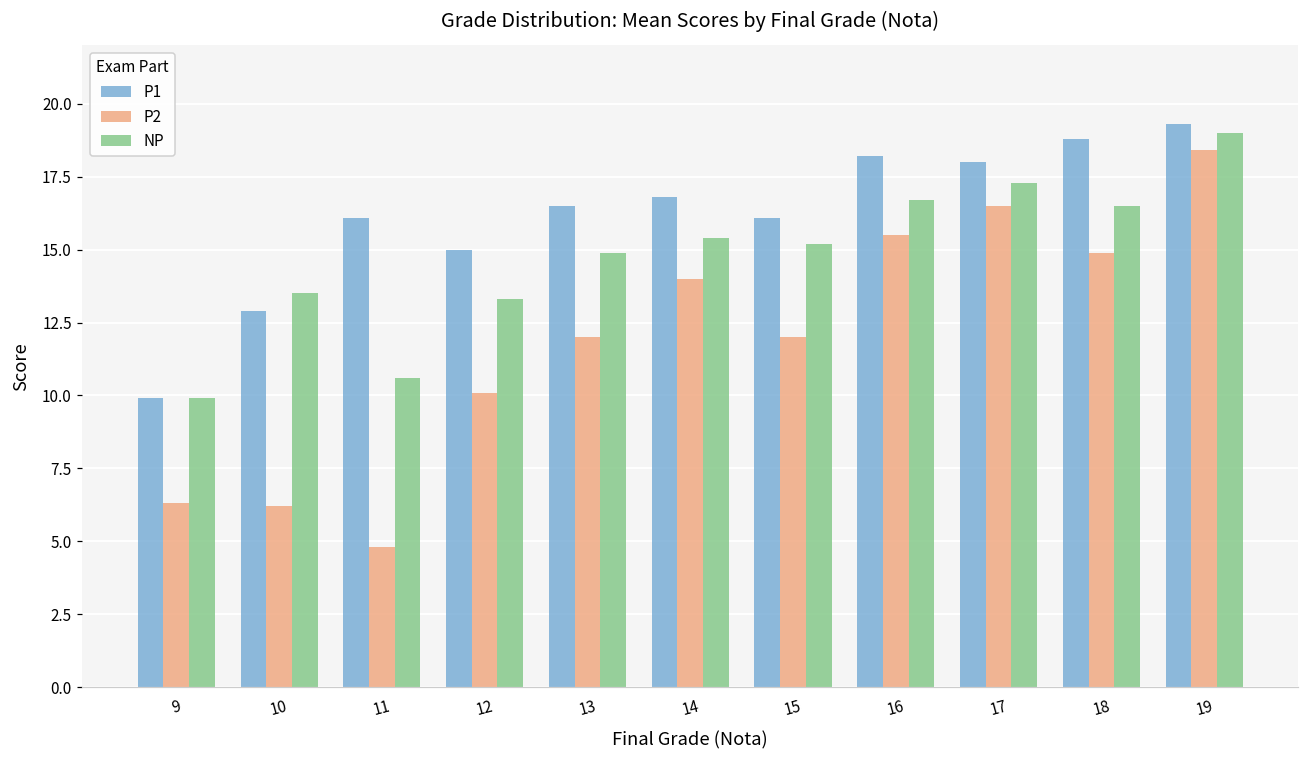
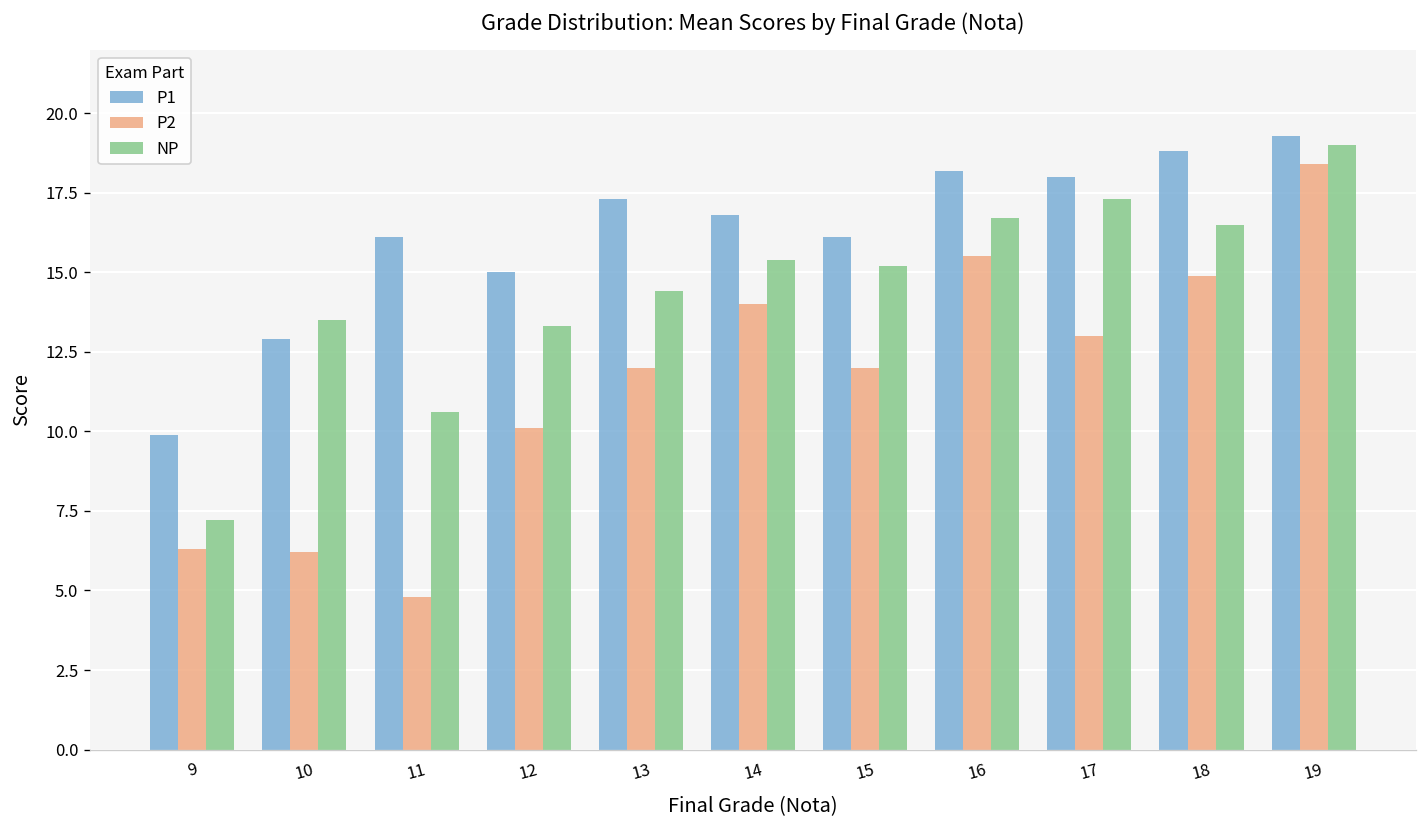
NP, 9: 9.9 -> 7.2
P1, 13: 16.5 -> 17.3
NP, 13: 14.9 -> 14.4
P2, 17: 16.5 -> 13.0
